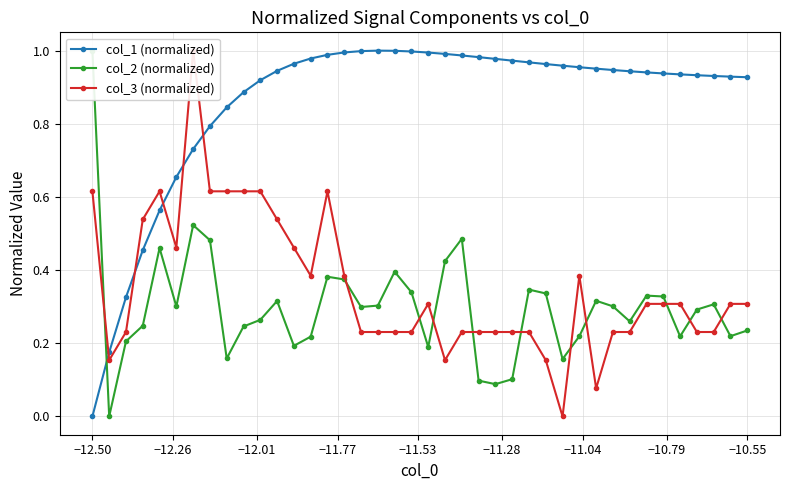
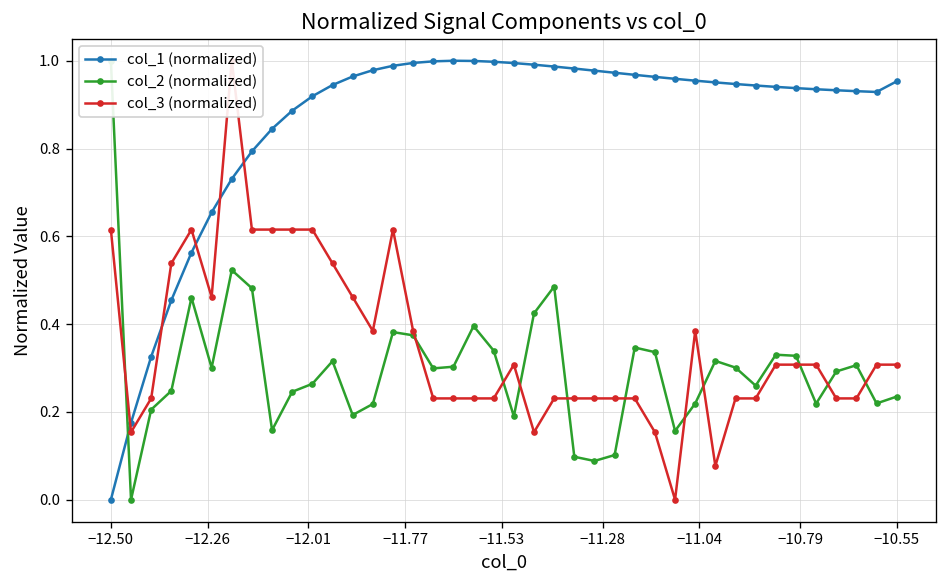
col_1 (normalized), −10.55: 0.93 -> 0.95
